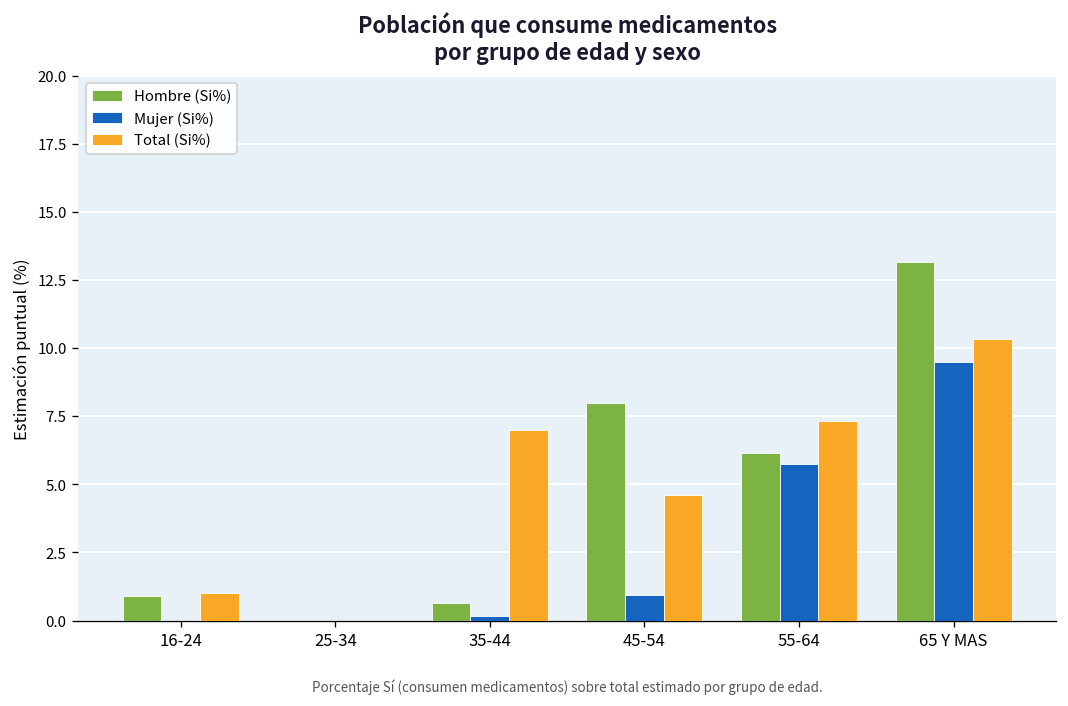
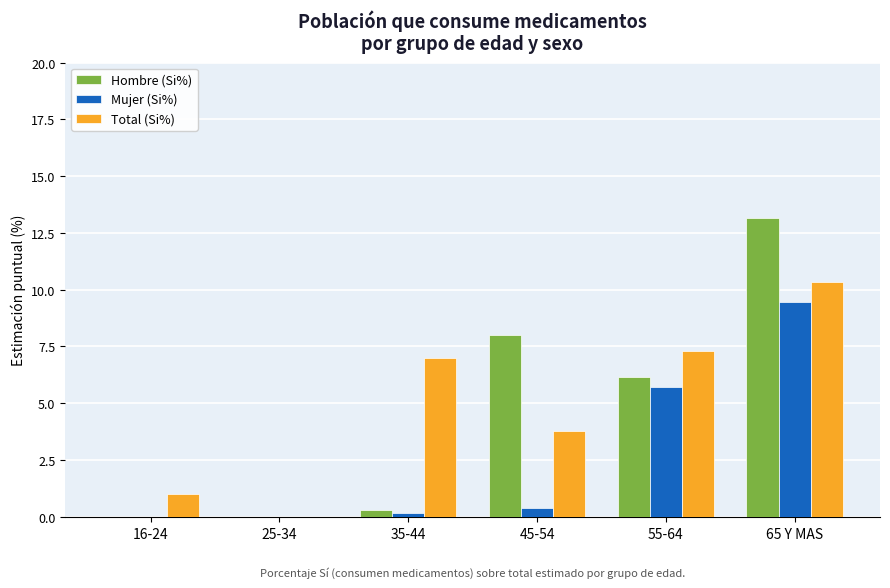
Hombre (Si%), 16-24: 0.9 -> 0.0
Hombre (Si%), 35-44: 0.7 -> 0.3
Mujer (Si%), 45-54: 0.9 -> 0.4
Total (Si%), 45-54: 4.6 -> 3.8
